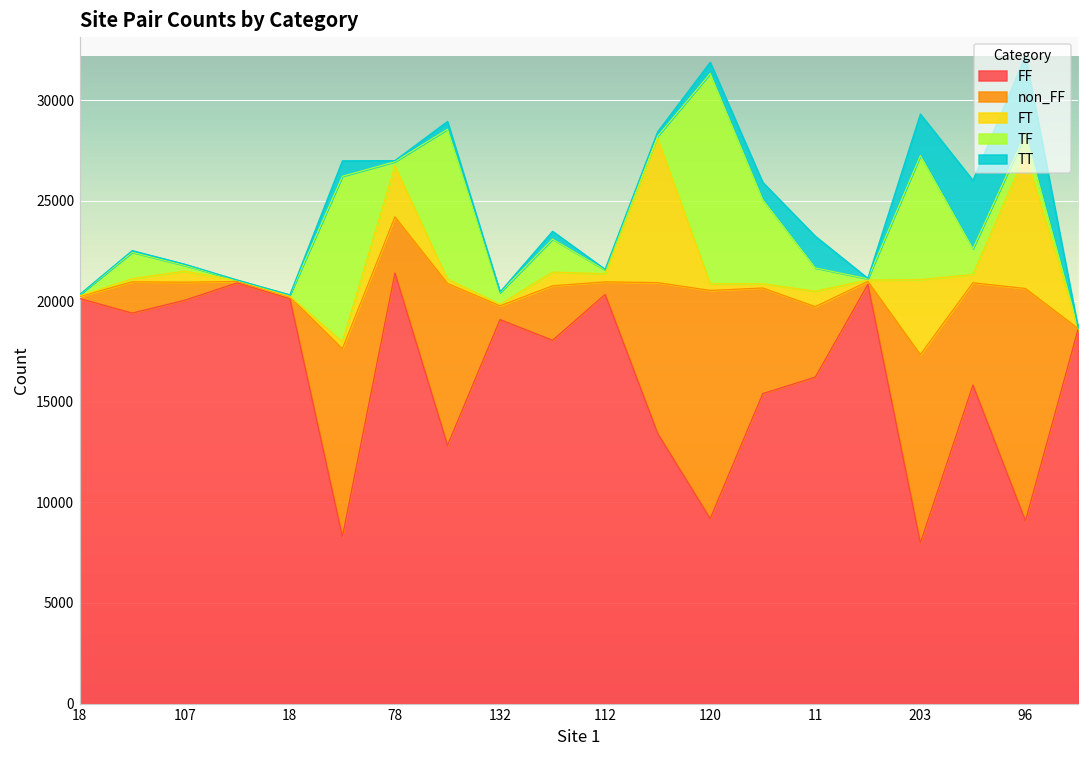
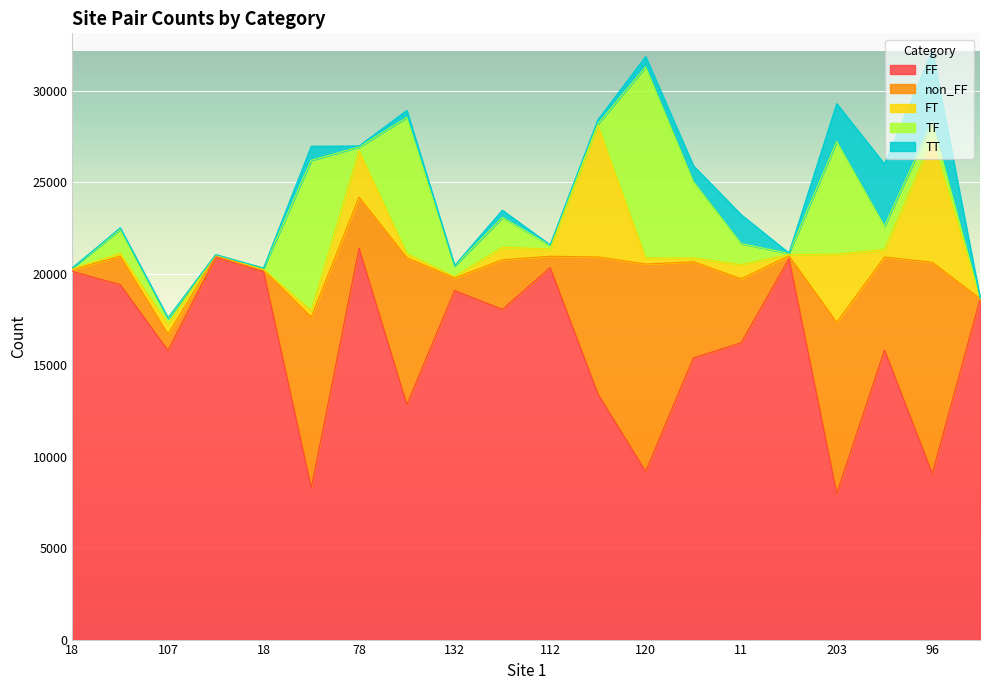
FF, 107: 20100 -> 15800
